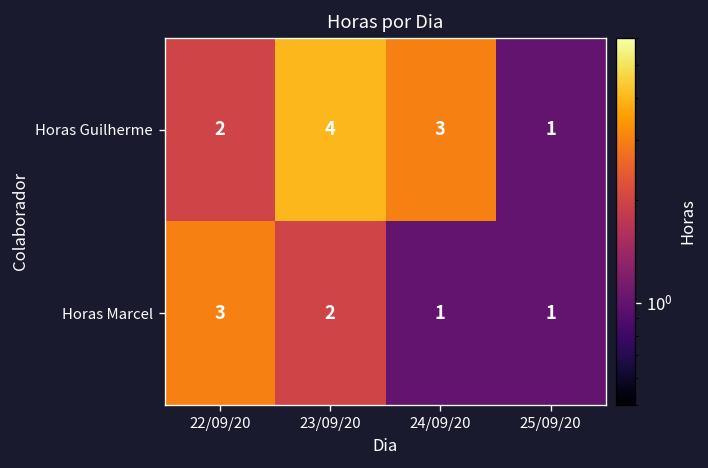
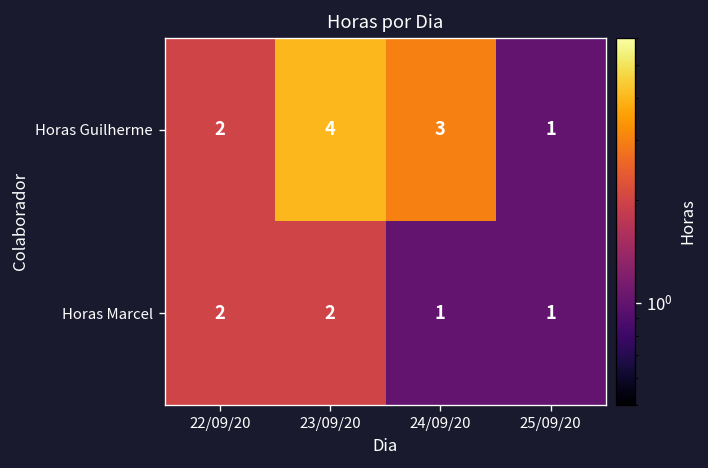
Horas Marcel, 22/09/20: 3 -> 2
